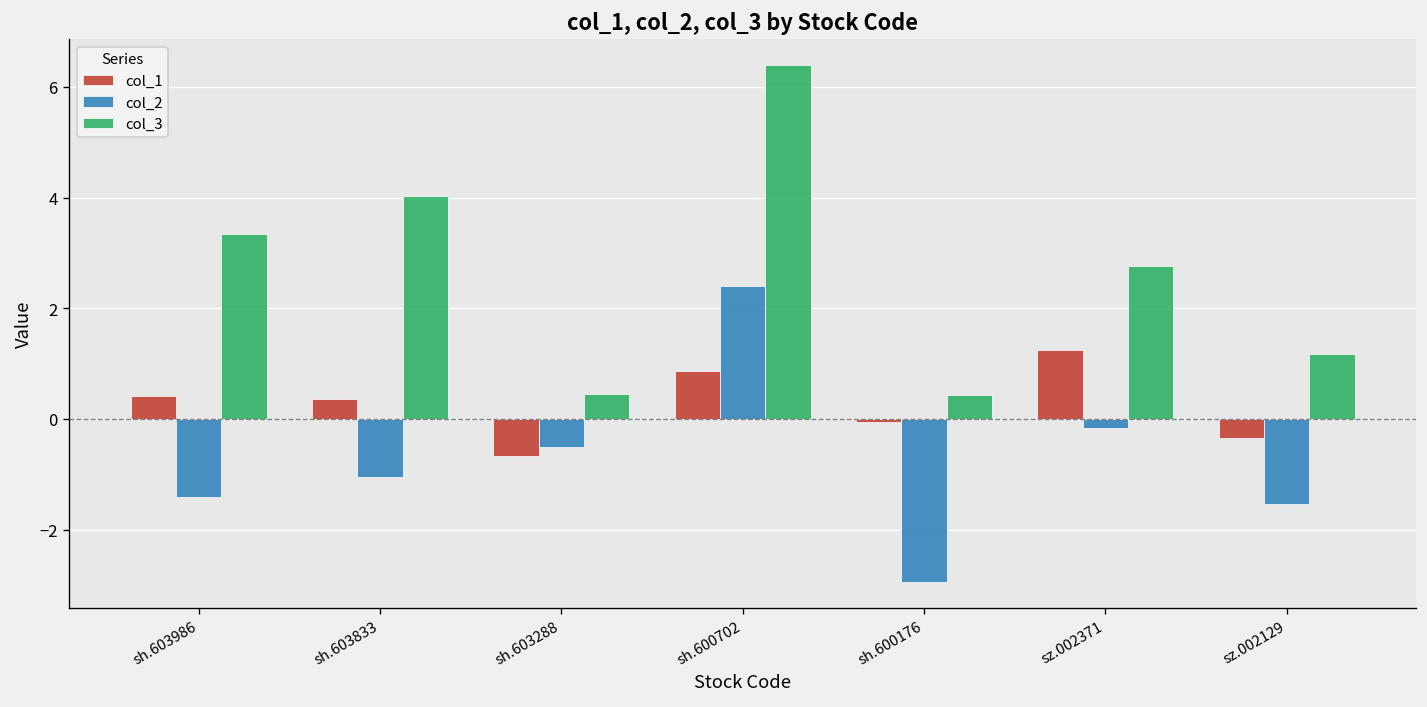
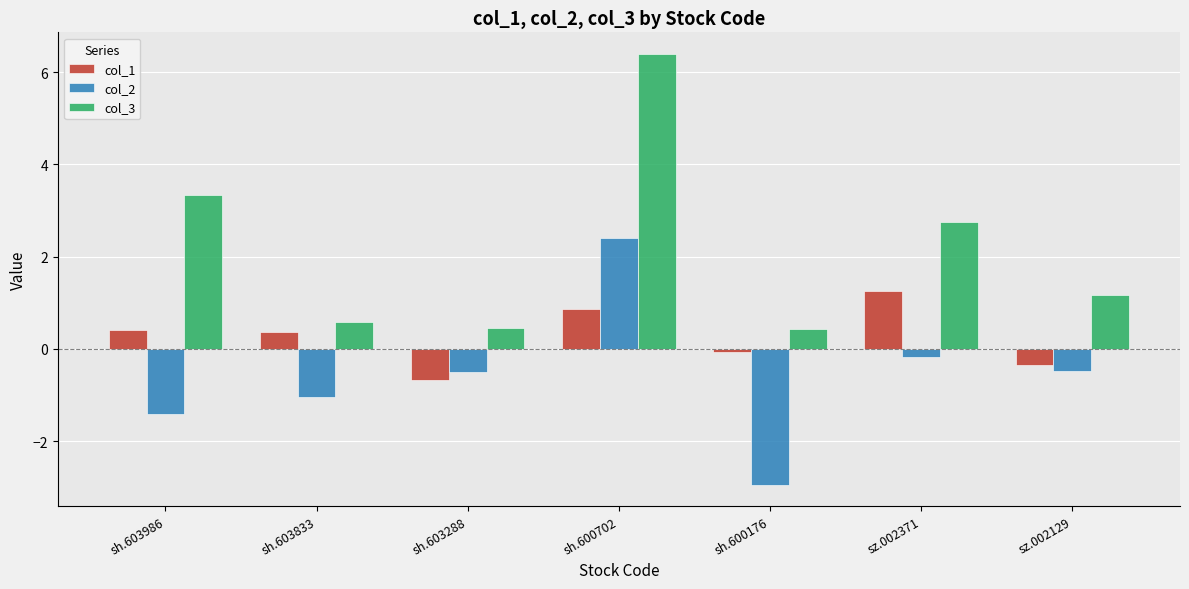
col_3, sh.603833: 4.0 -> 0.6
col_2, sz.002129: -1.5 -> -0.5
